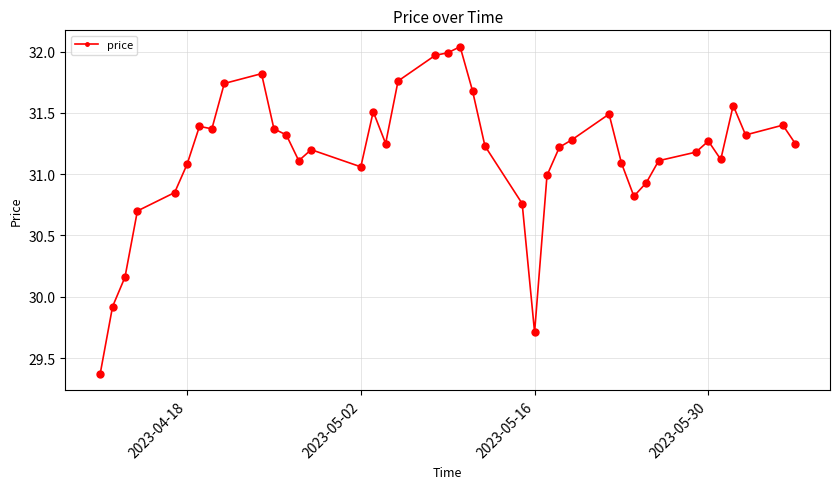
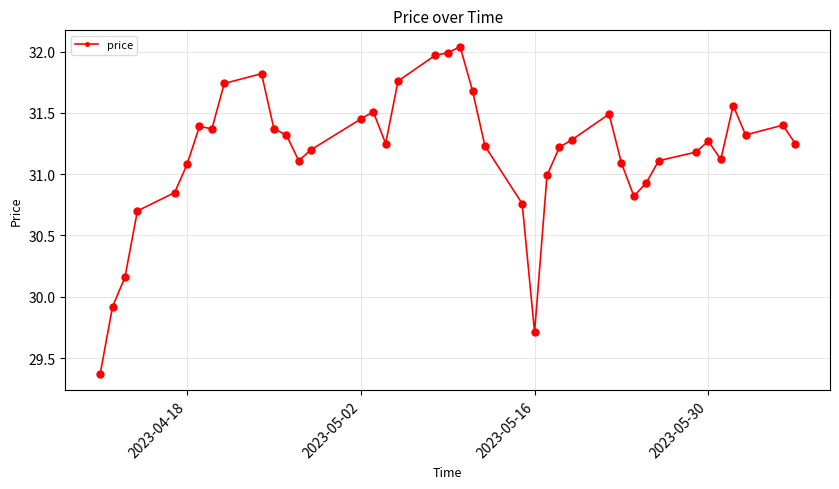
2023-05-02: 31.06 -> 31.45
